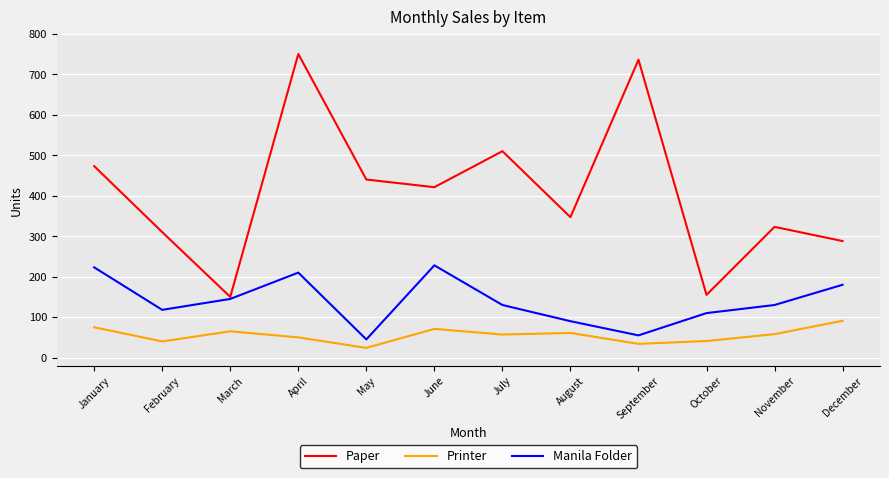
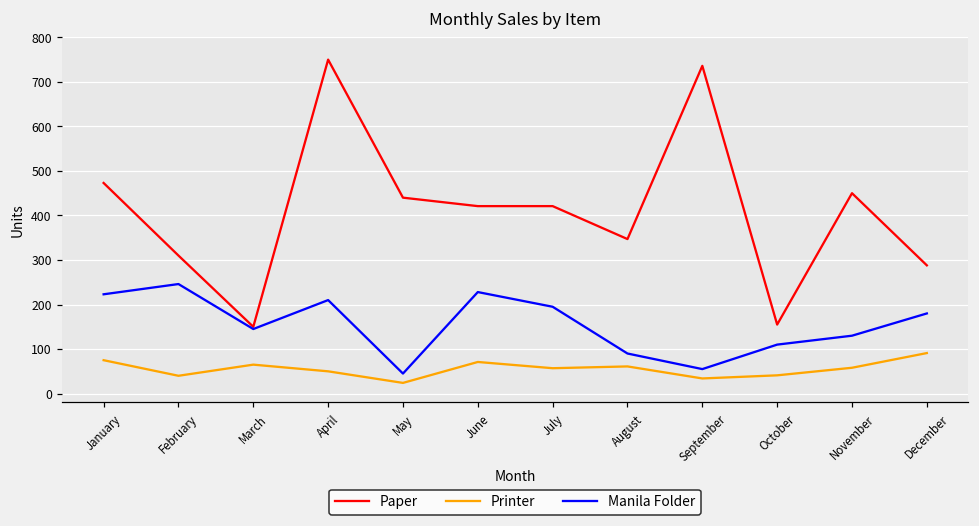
Manila Folder, February: 120 -> 250
Paper, July: 510 -> 420
Manila Folder, July: 130 -> 200
Paper, November: 320 -> 450
